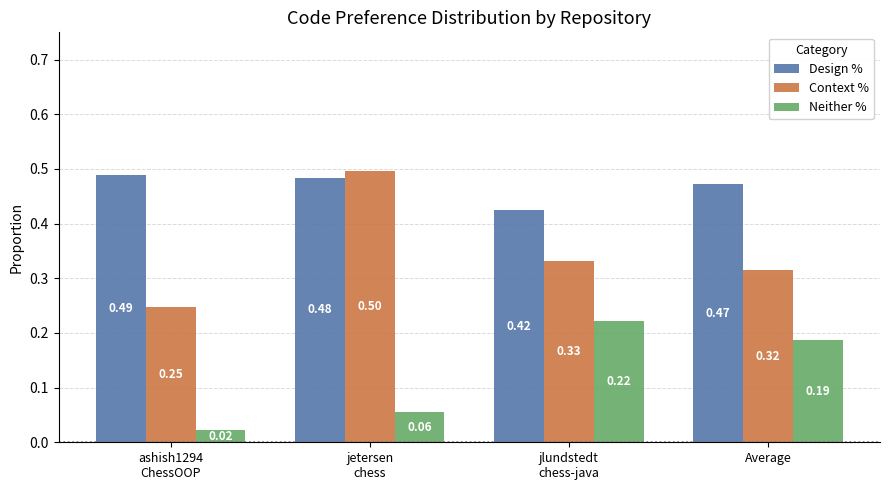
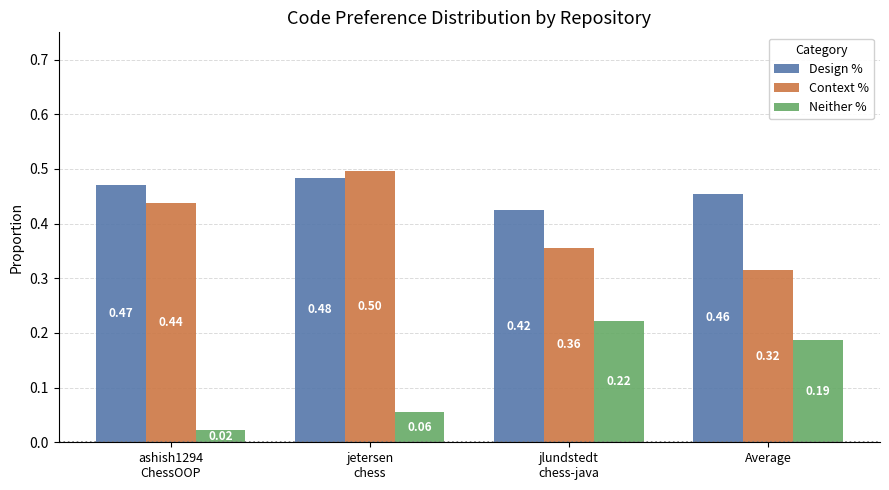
Design %, ashish1294 ChessOOP: 0.49 -> 0.47
Context %, ashish1294 ChessOOP: 0.25 -> 0.44
Context %, jlundstedt chess-java: 0.33 -> 0.36
Design %, Average: 0.47 -> 0.46
